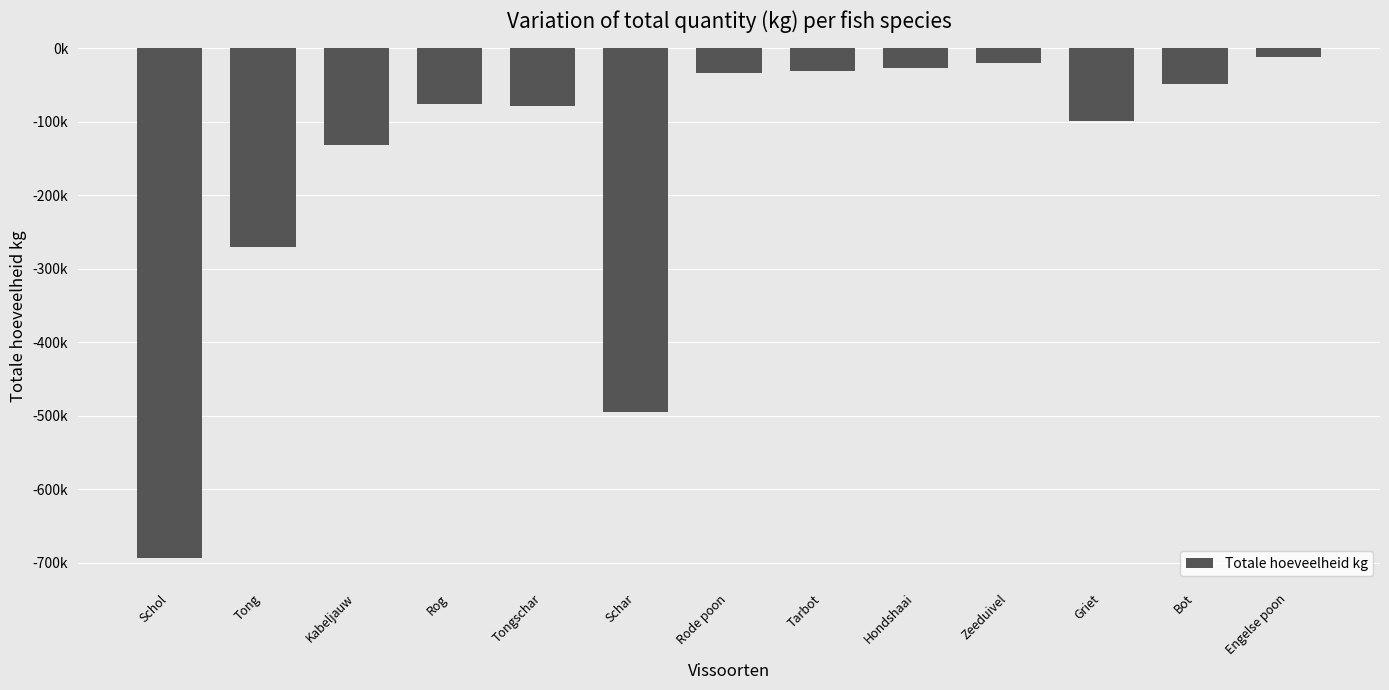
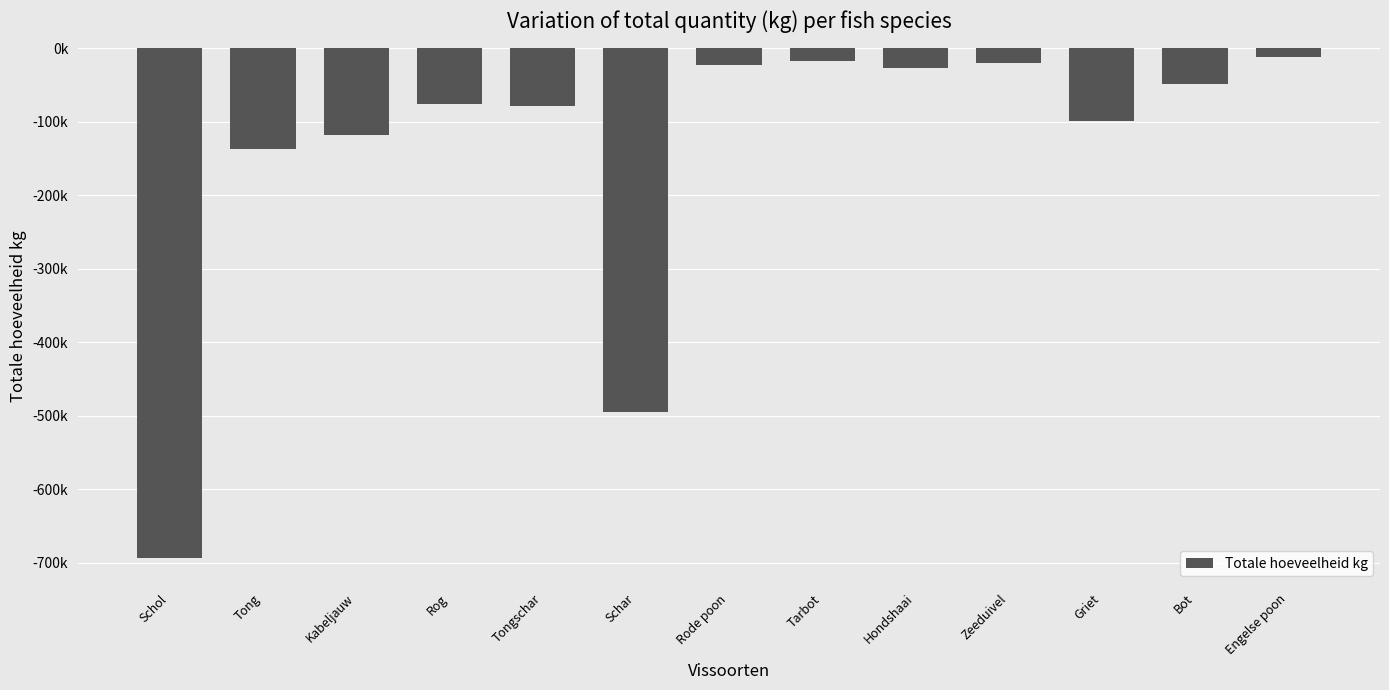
Tong: -270000 -> -140000
Kabeljauw: -130000 -> -120000
Rode poon: -30000 -> -20000
Tarbot: -30000 -> -20000
